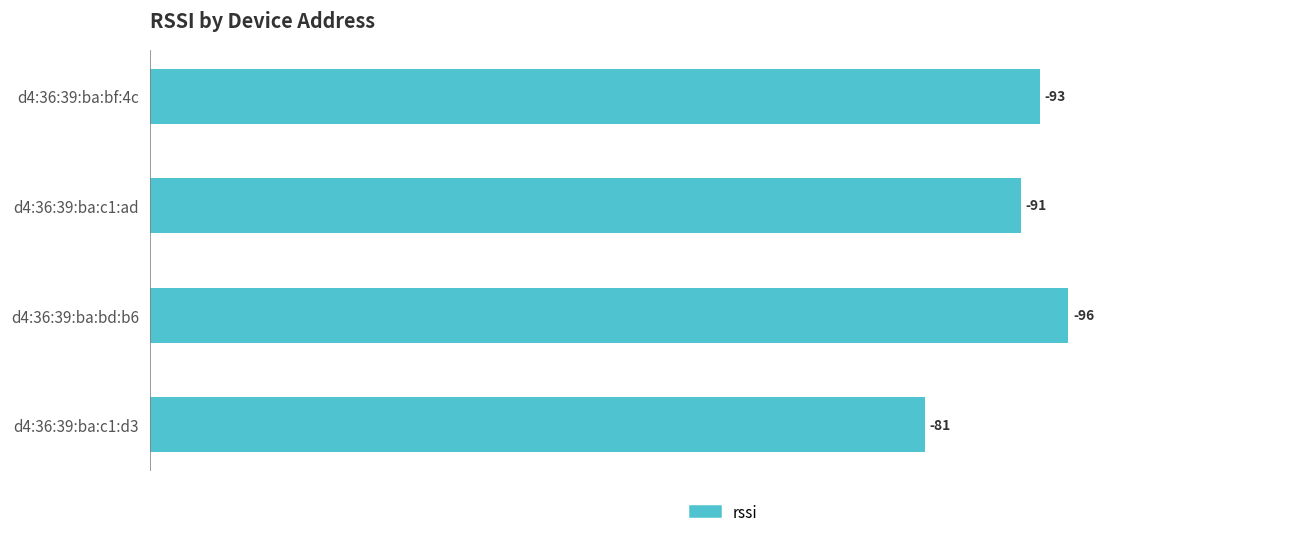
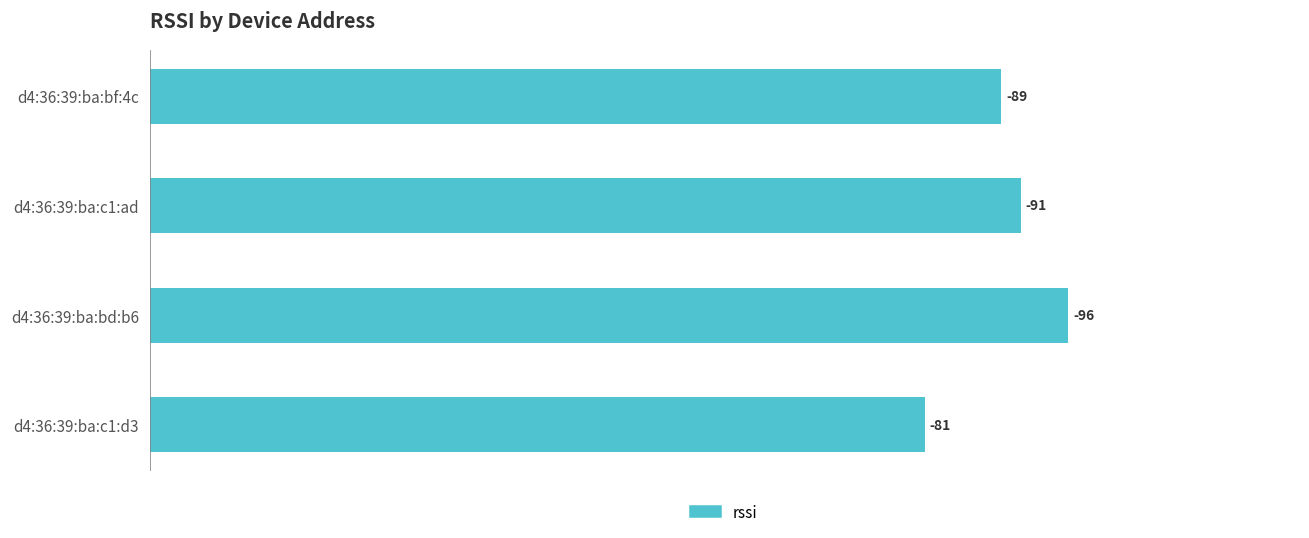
d4:36:39:ba:bf:4c: -93 -> -89
